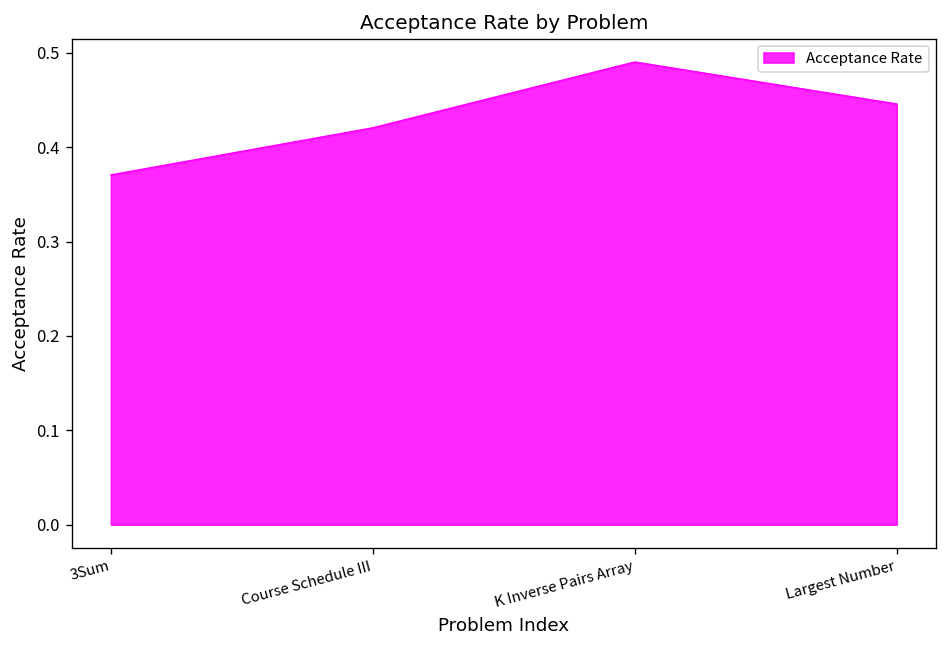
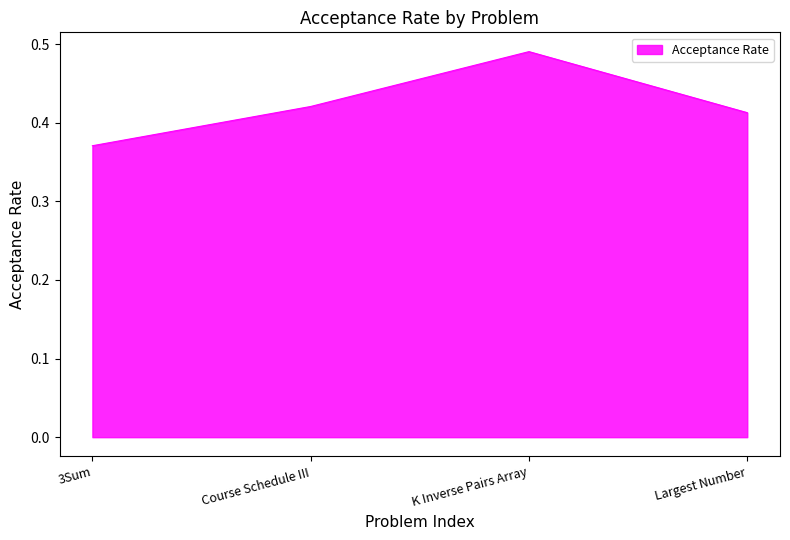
Largest Number: 0.45 -> 0.41
